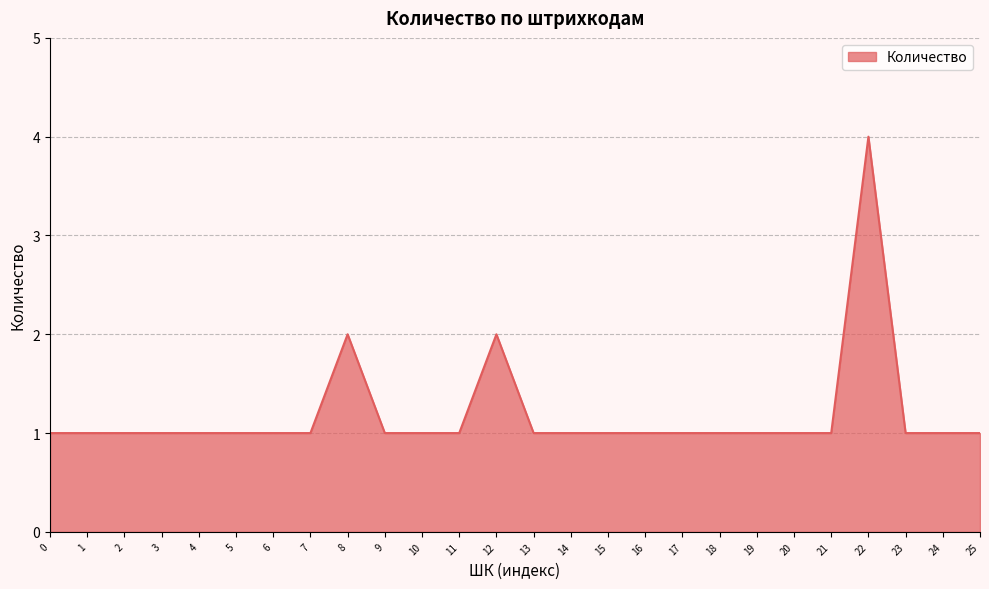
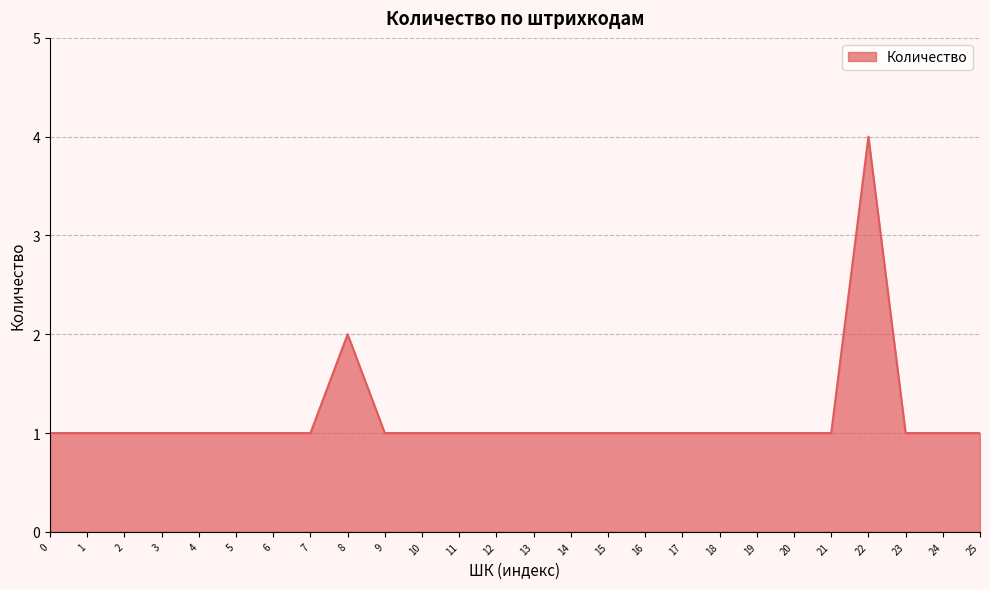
12: 2 -> 1
